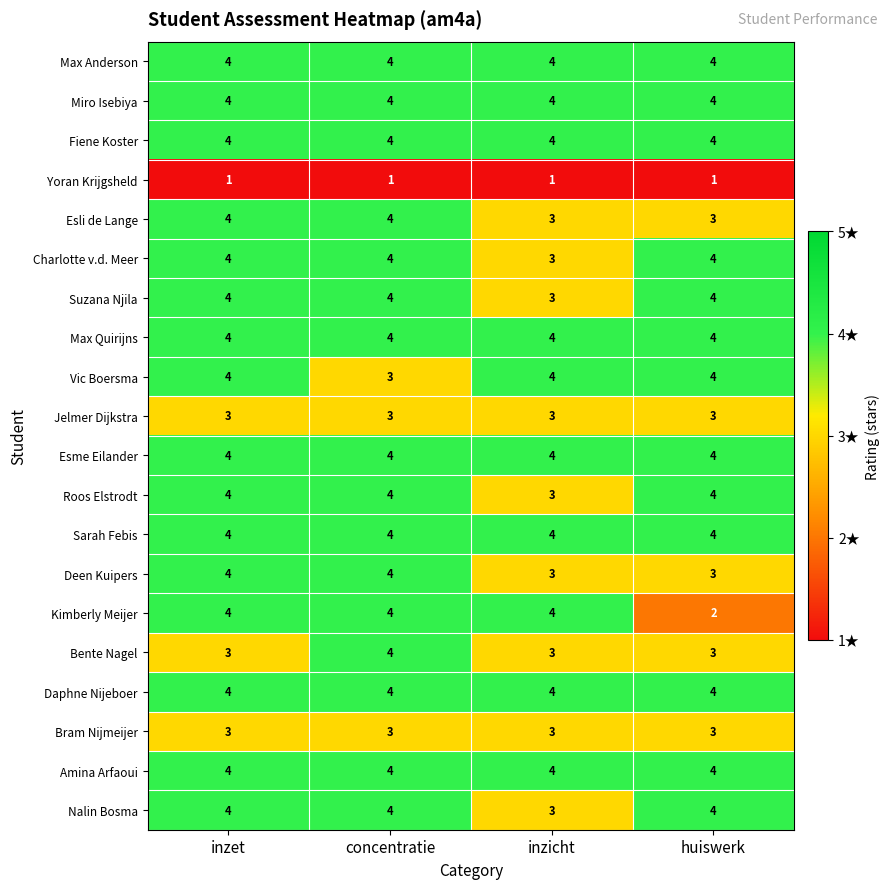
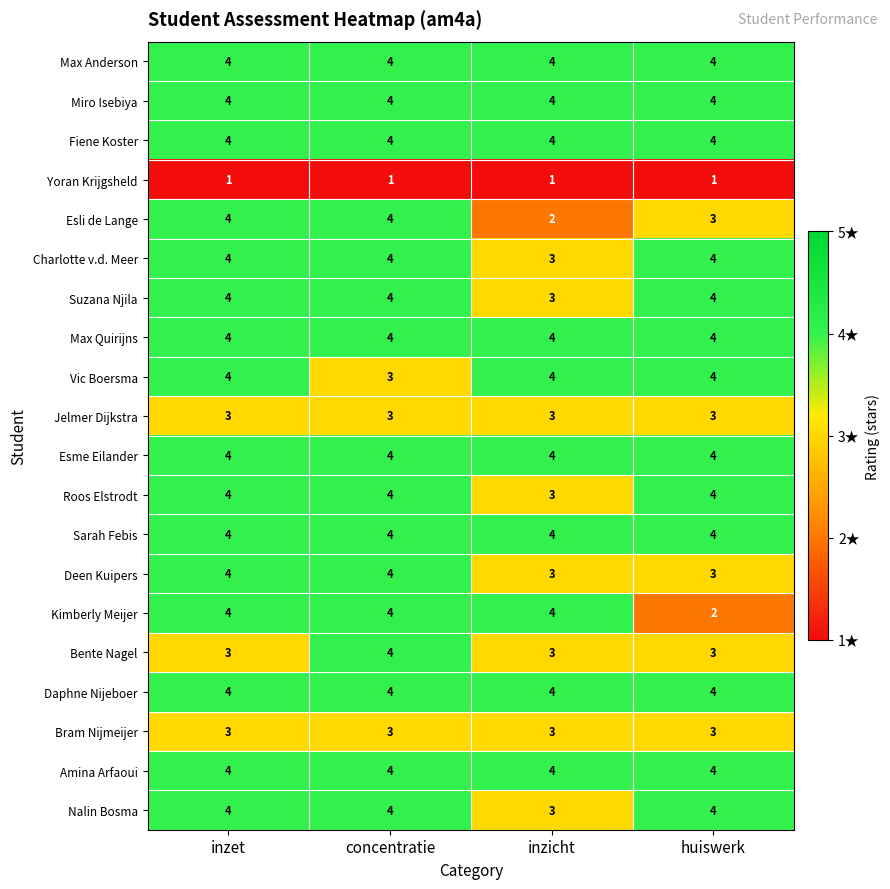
Esli de Lange, inzicht: 3 -> 2
